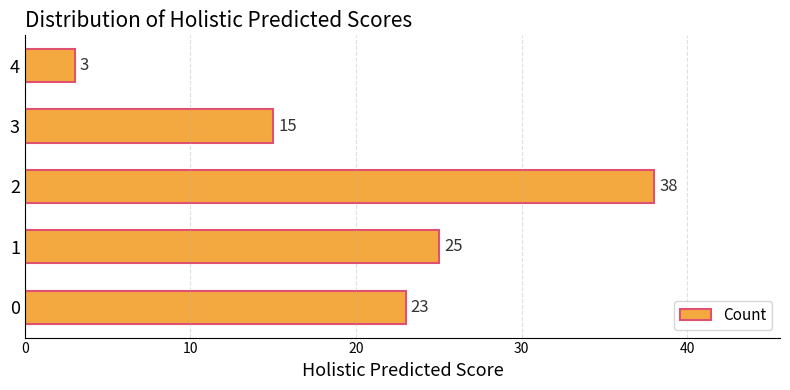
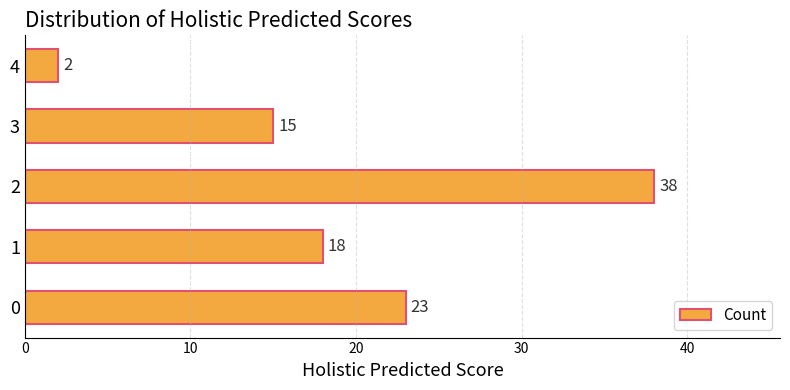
4: 3 -> 2
1: 25 -> 18
